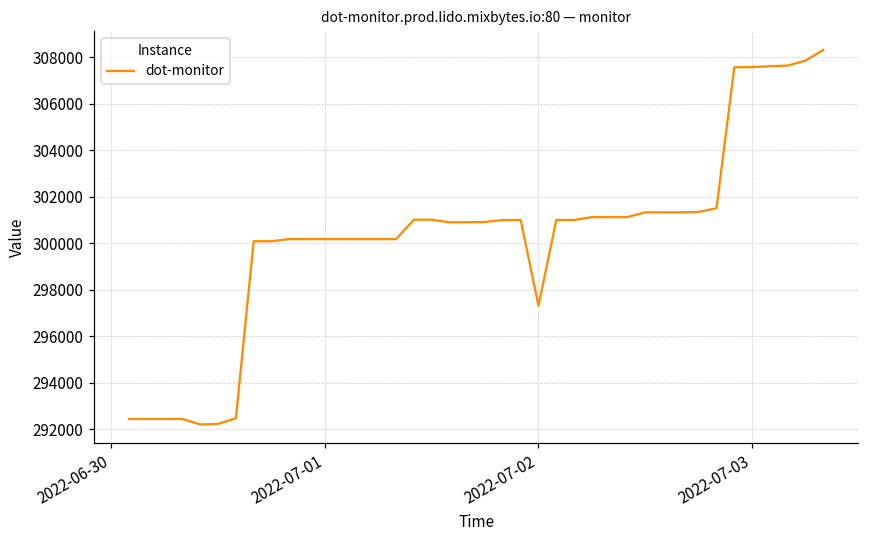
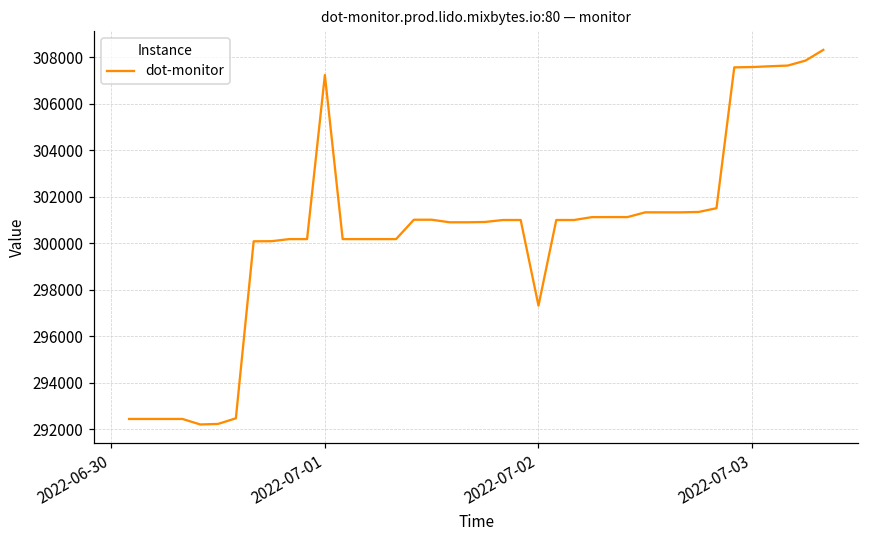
2022-07-01: 300200 -> 307200
